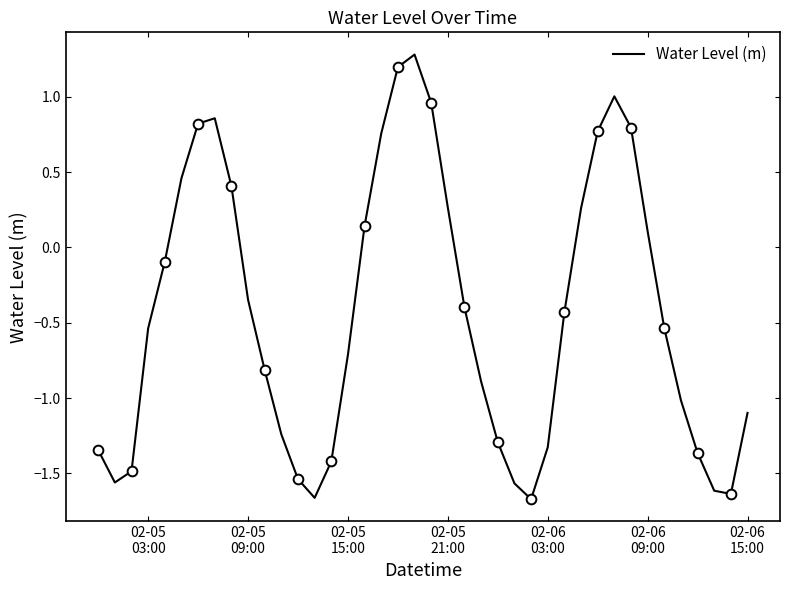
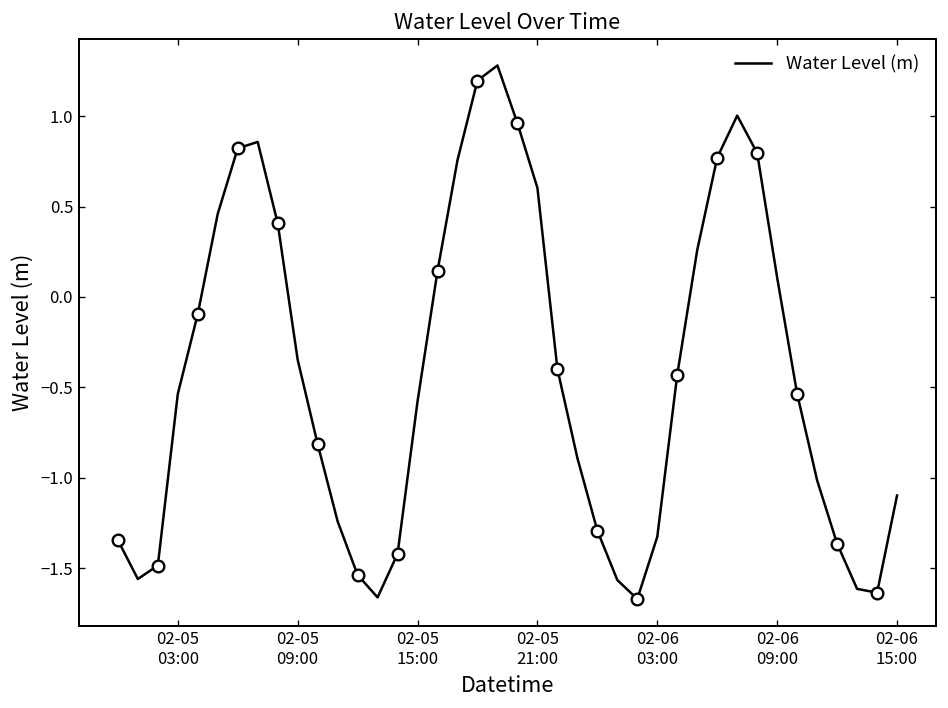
Water Level (m), 02-05 15:00: -0.71 -> -0.58
Water Level (m), 02-05 21:00: 0.26 -> 0.60
